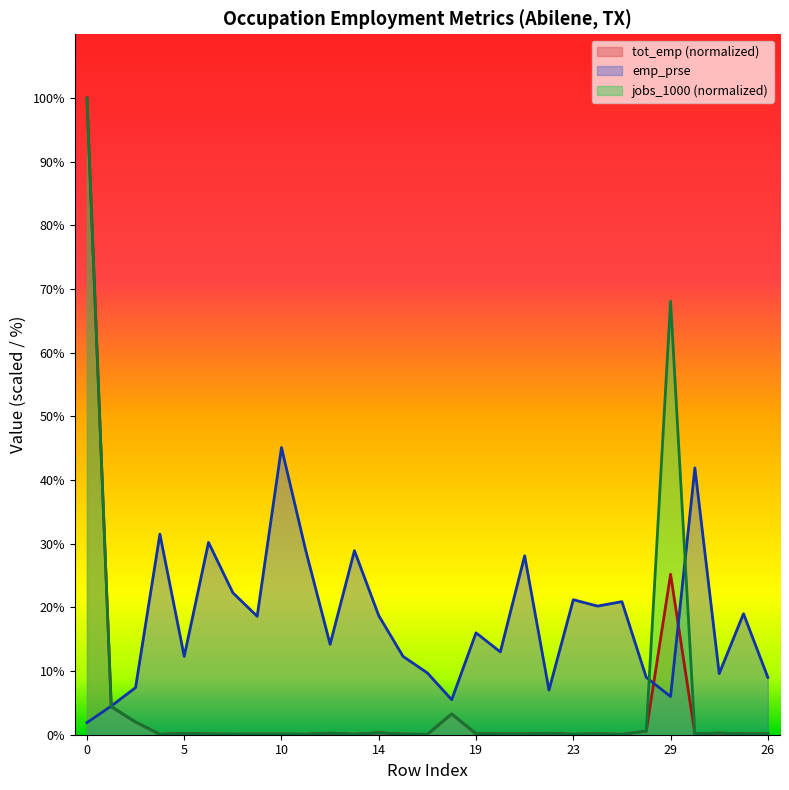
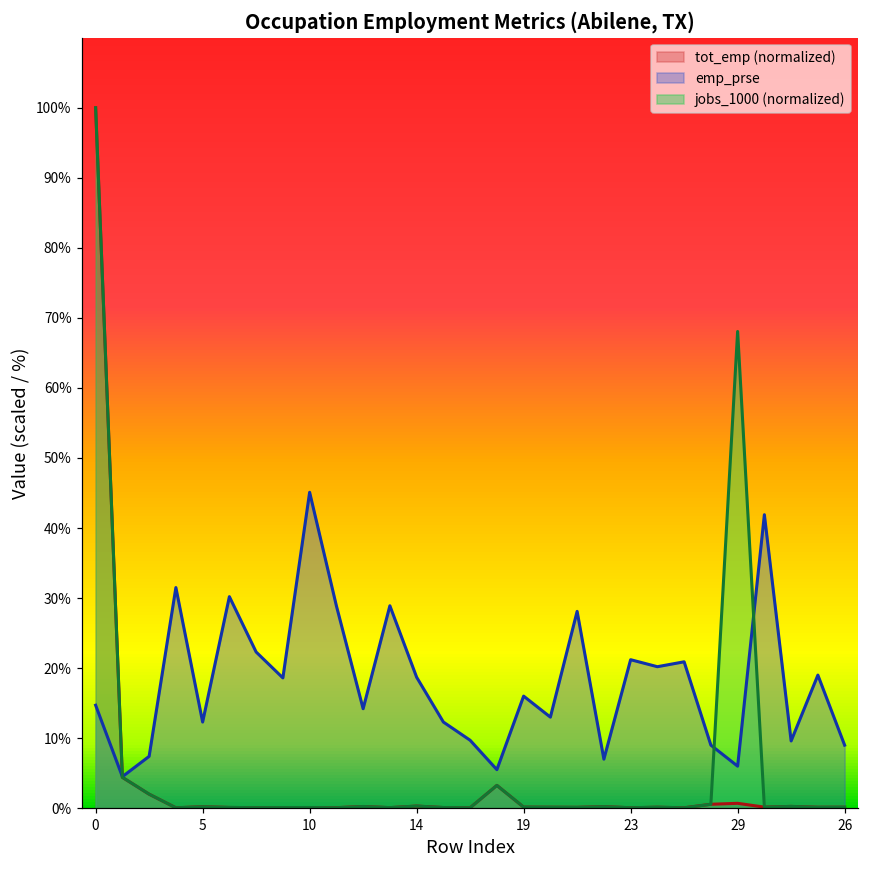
emp_prse, 0: 2% -> 15%
tot_emp (normalized), 29: 25% -> 1%
